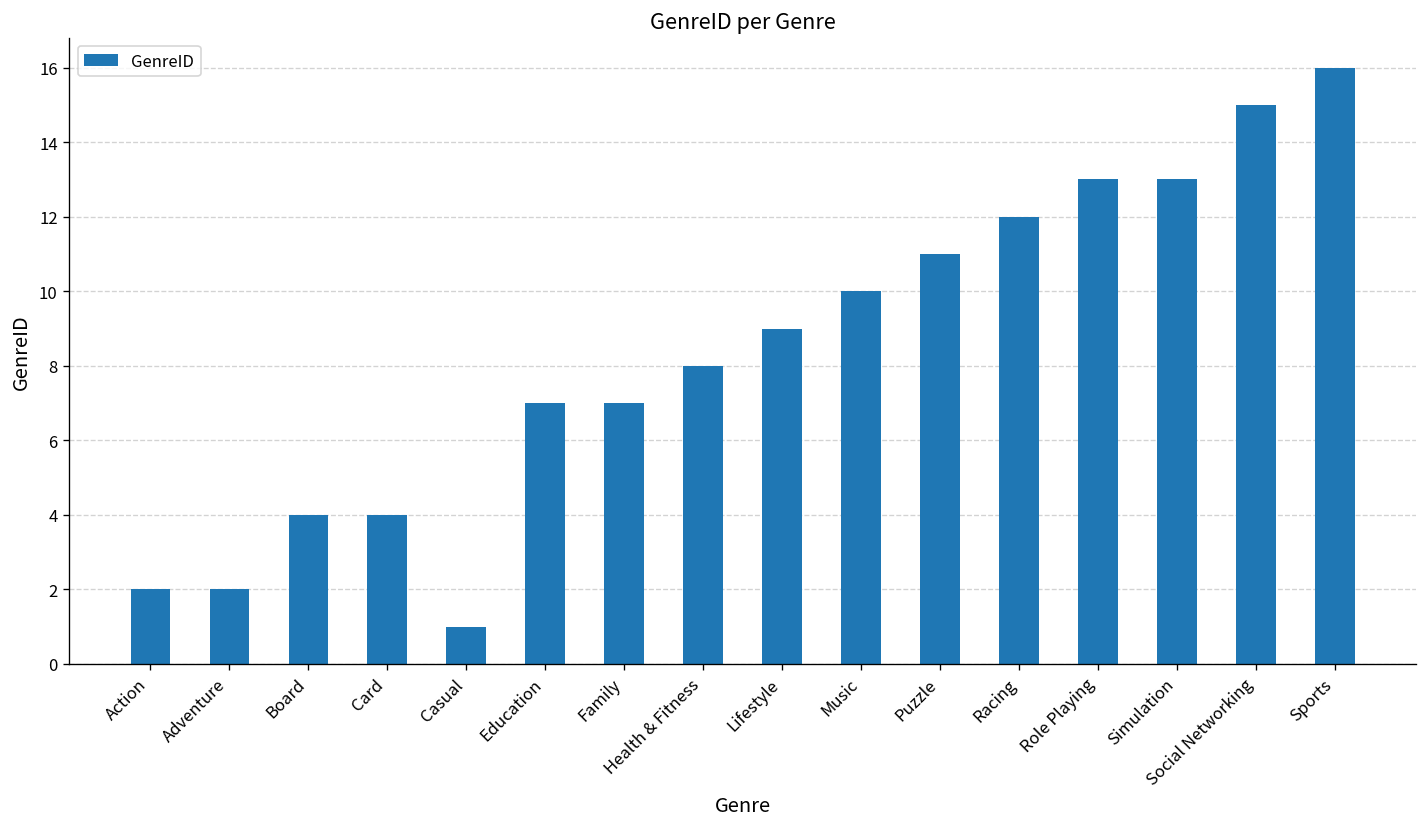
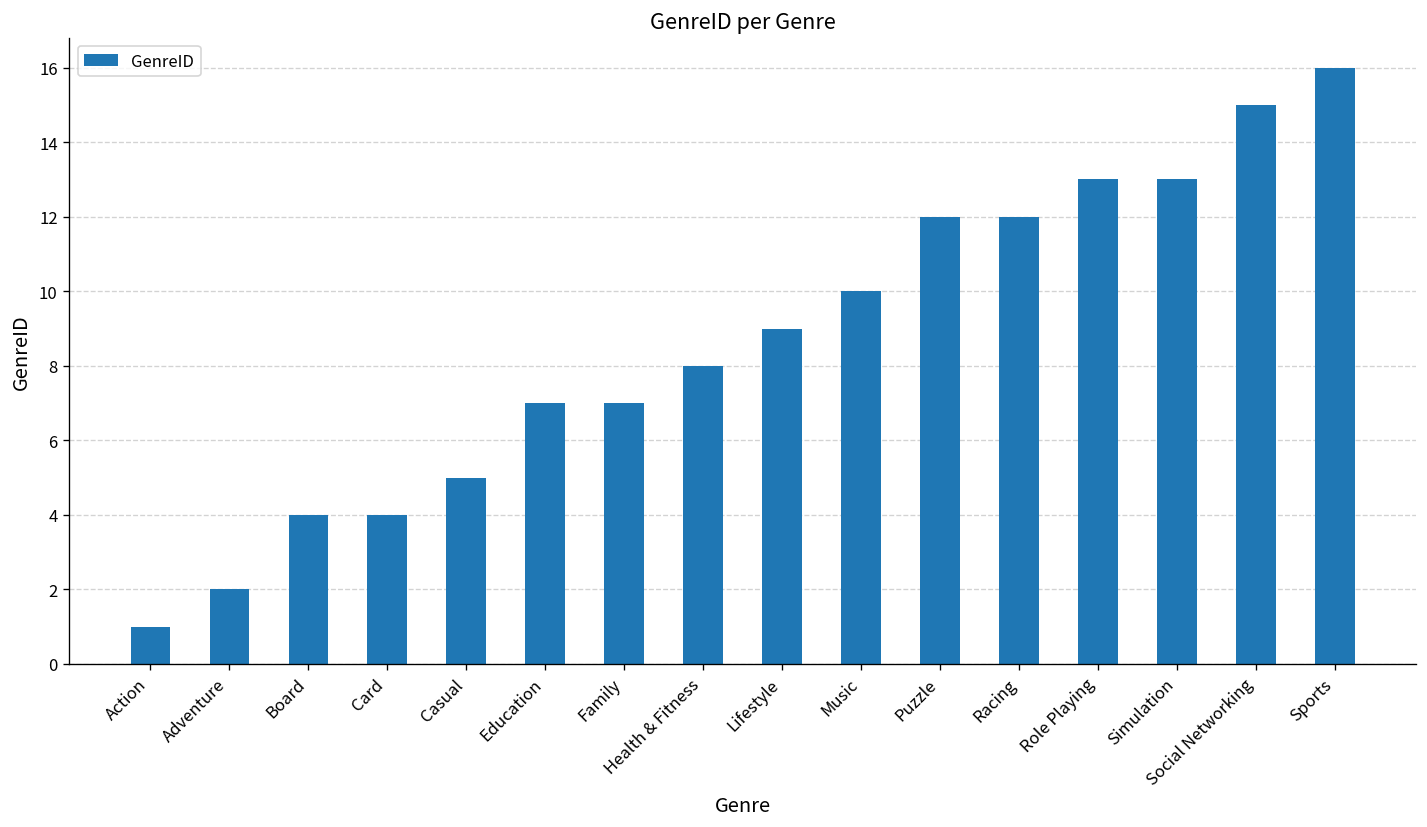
Action: 2 -> 1
Casual: 1 -> 5
Puzzle: 11 -> 12
